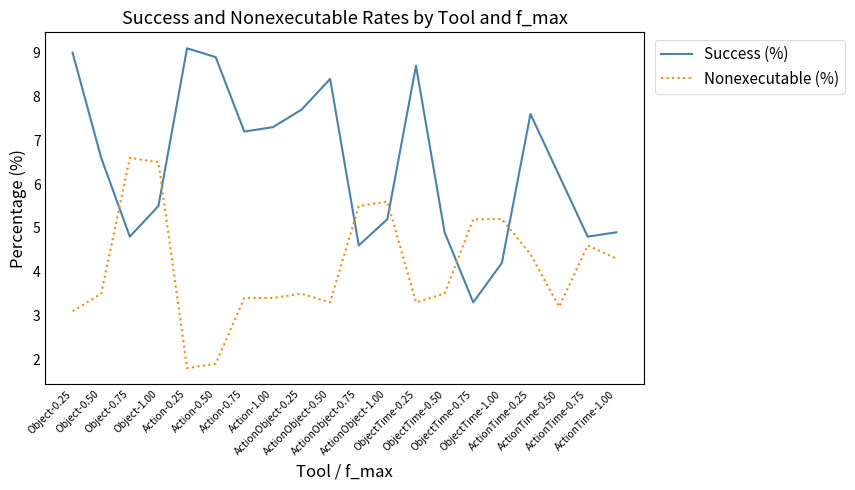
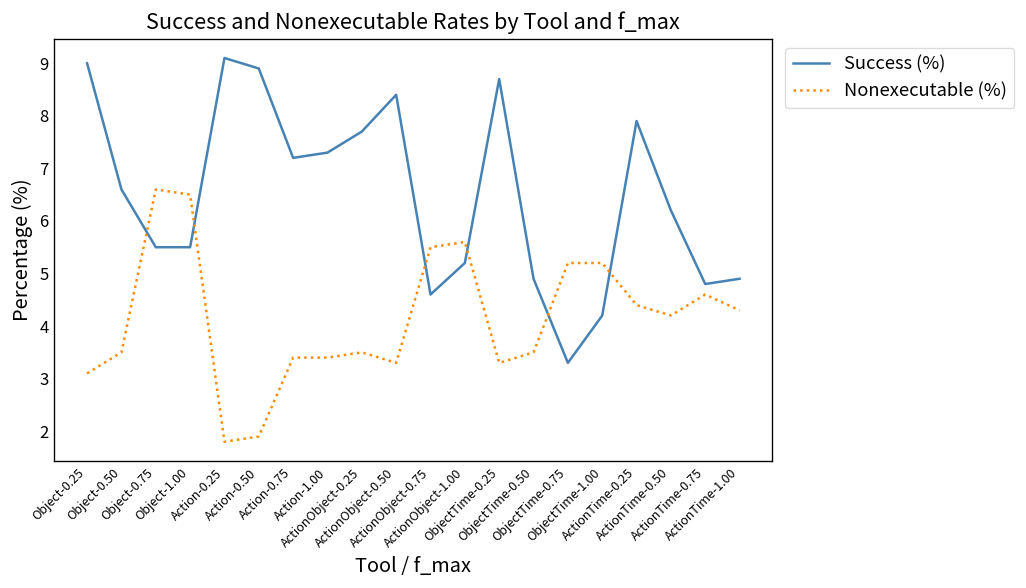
Success (%), Object-0.75: 4.8 -> 5.5
Success (%), ActionTime-0.25: 7.6 -> 7.9
Nonexecutable (%), ActionTime-0.50: 3.2 -> 4.2
